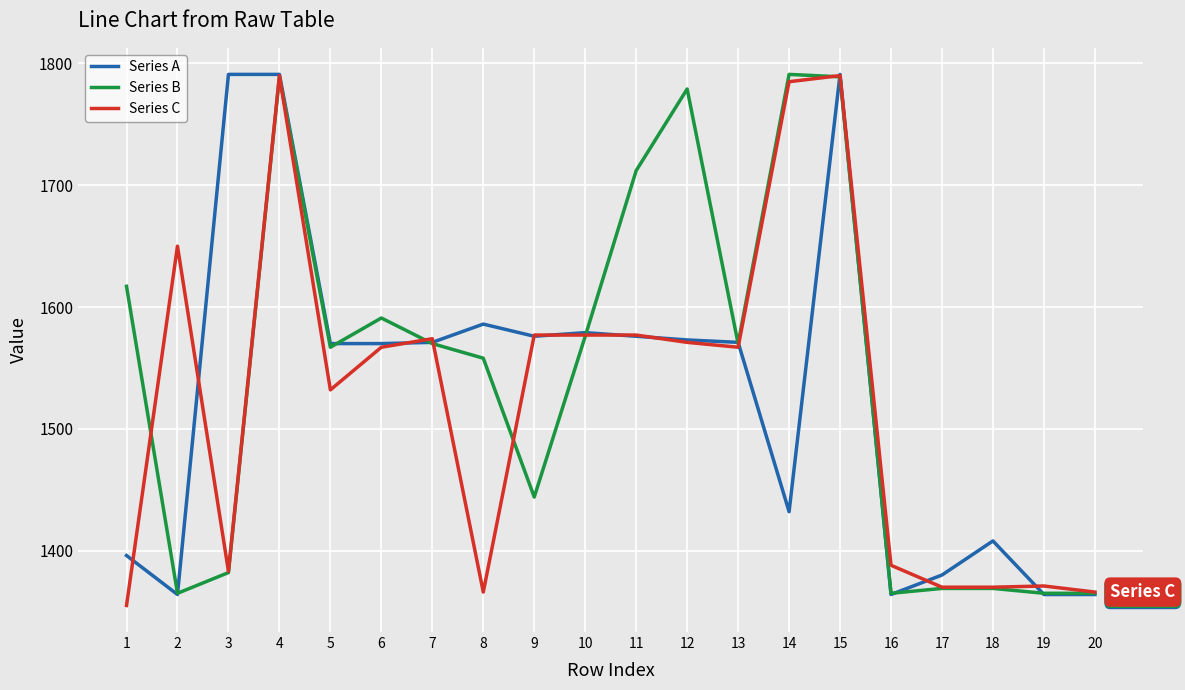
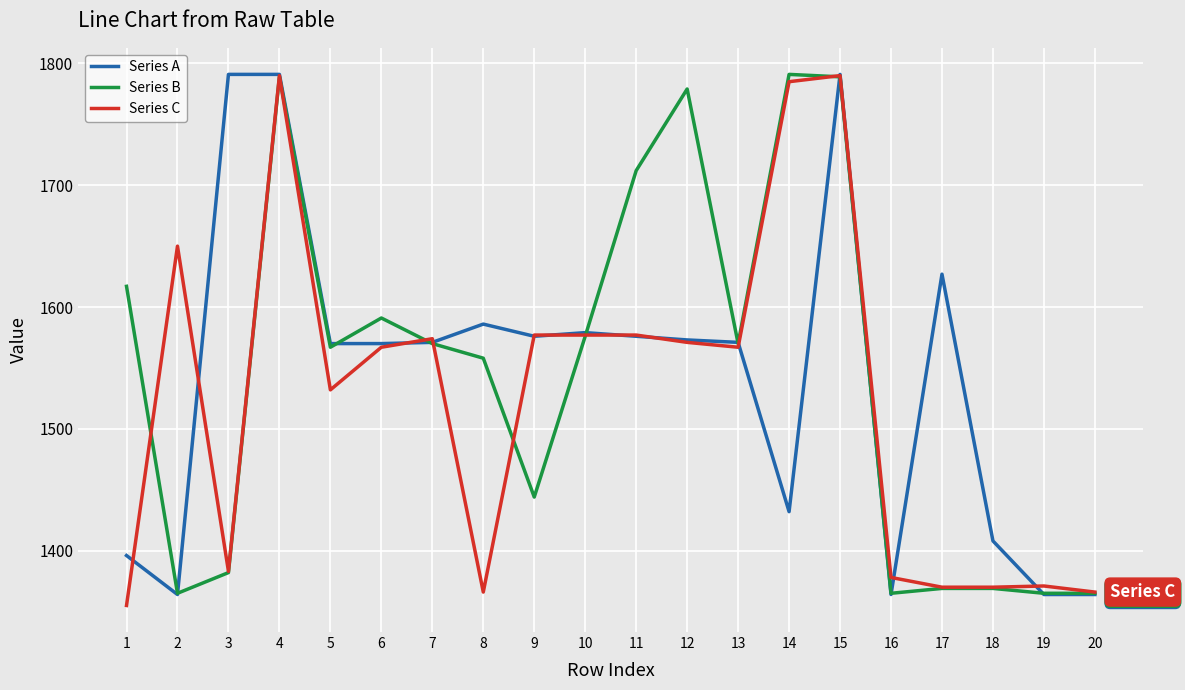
Series C, 16: 1388 -> 1378
Series A, 17: 1380 -> 1627
